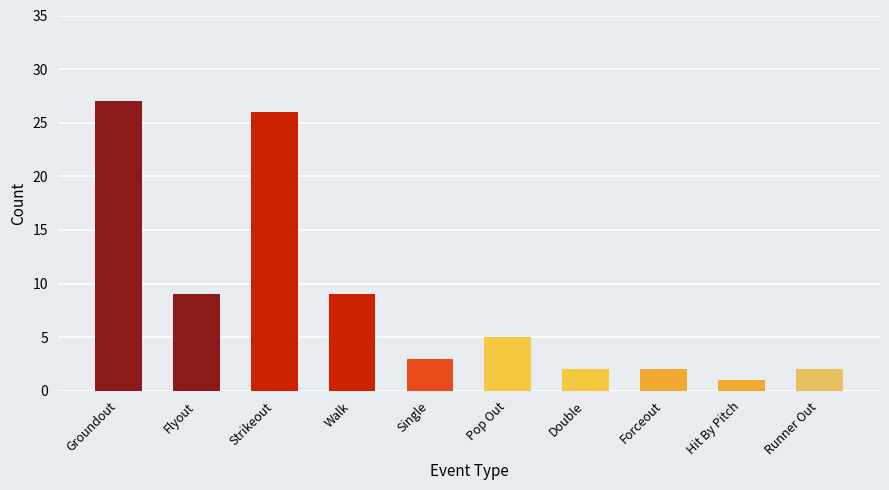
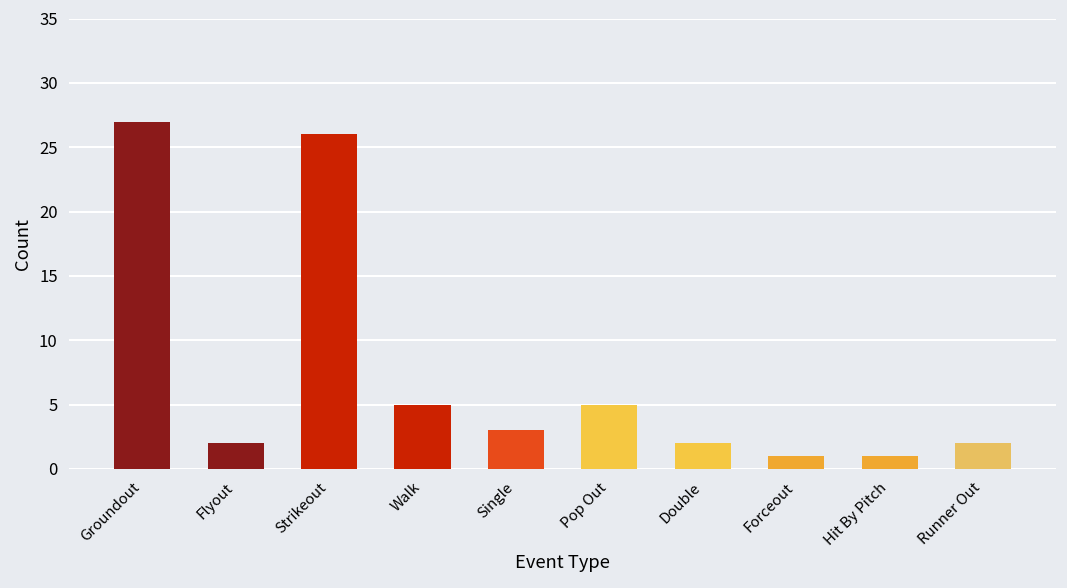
Flyout: 9 -> 2
Walk: 9 -> 5
Forceout: 2 -> 1
